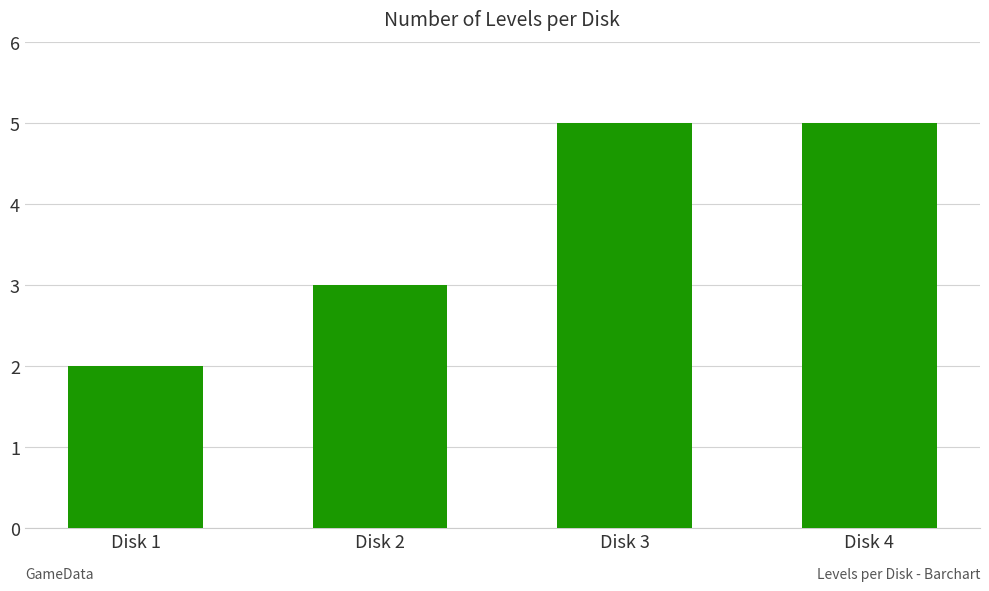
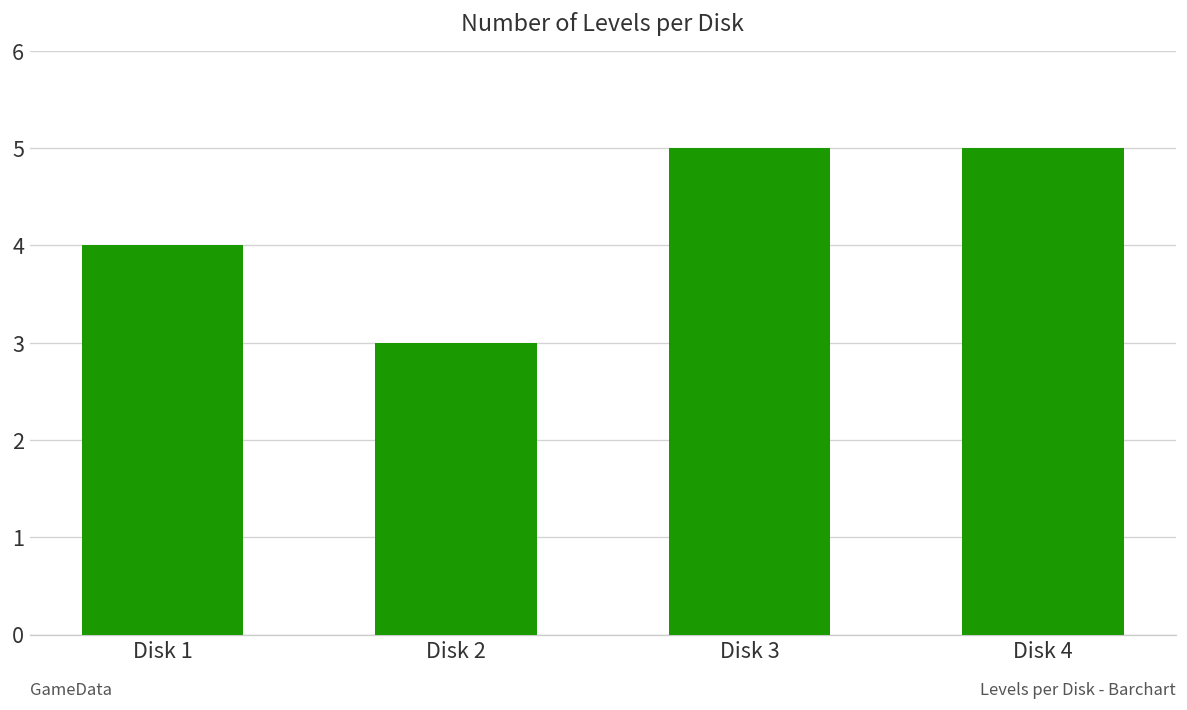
Disk 1: 2 -> 4
